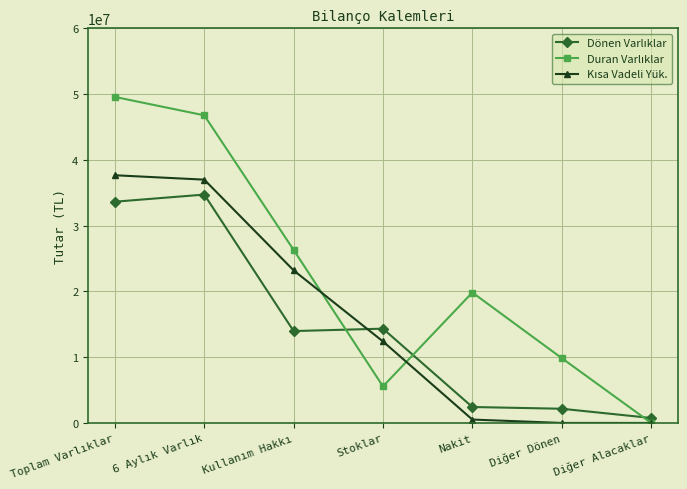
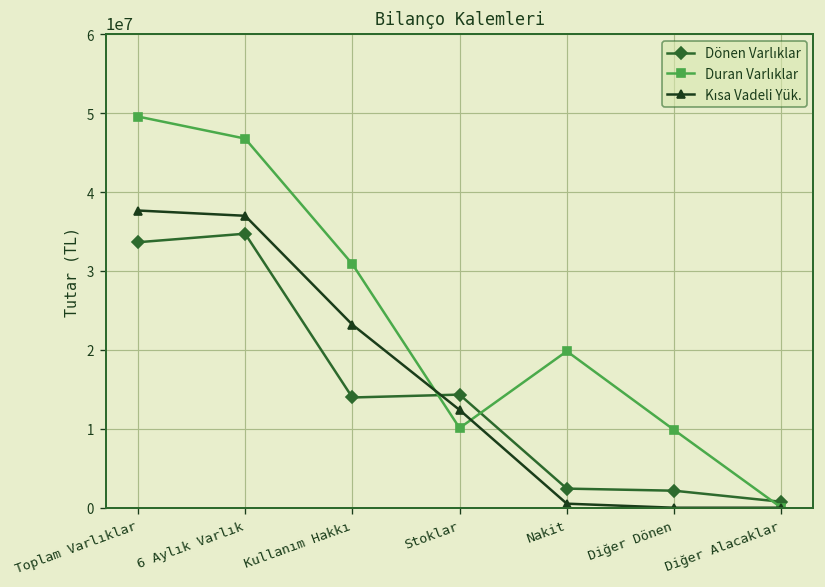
Duran Varlıklar, Kullanım Hakkı: 26000000 -> 31000000
Duran Varlıklar, Stoklar: 6000000 -> 10000000
